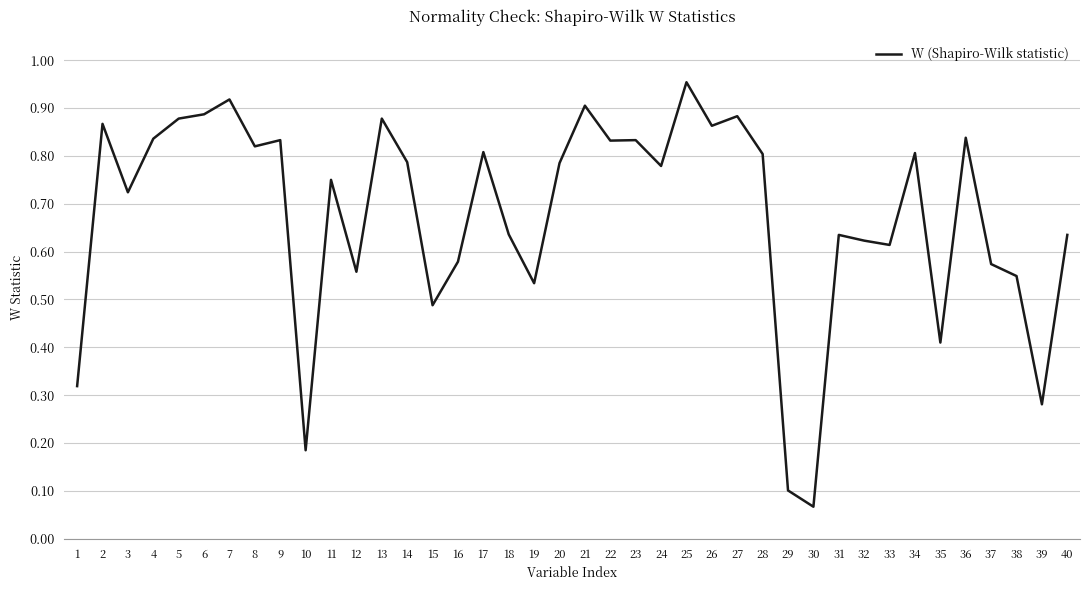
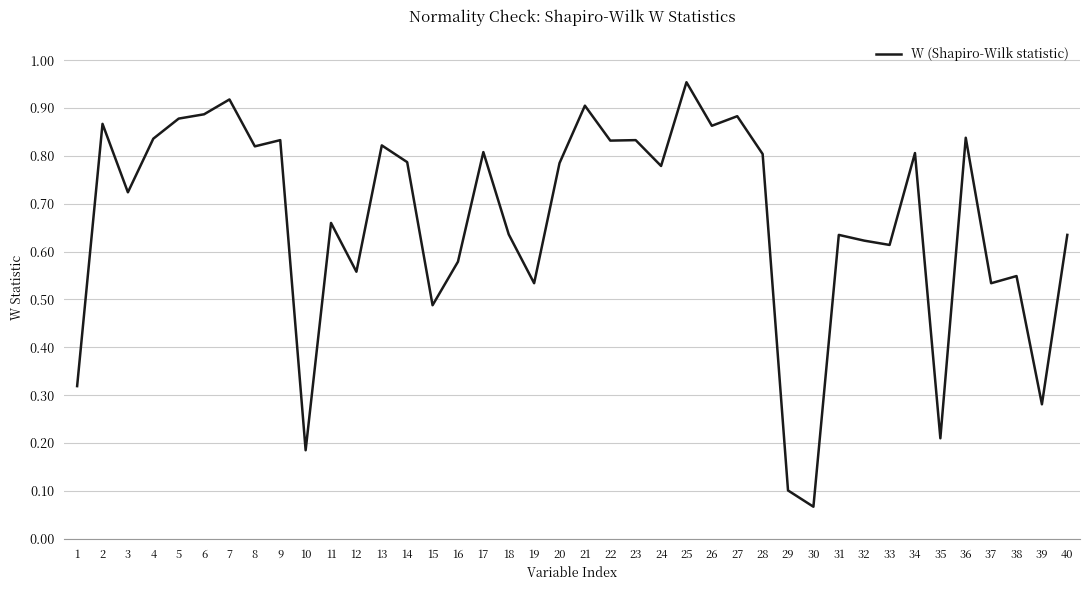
11: 0.75 -> 0.66
13: 0.88 -> 0.82
35: 0.41 -> 0.21
37: 0.57 -> 0.53
